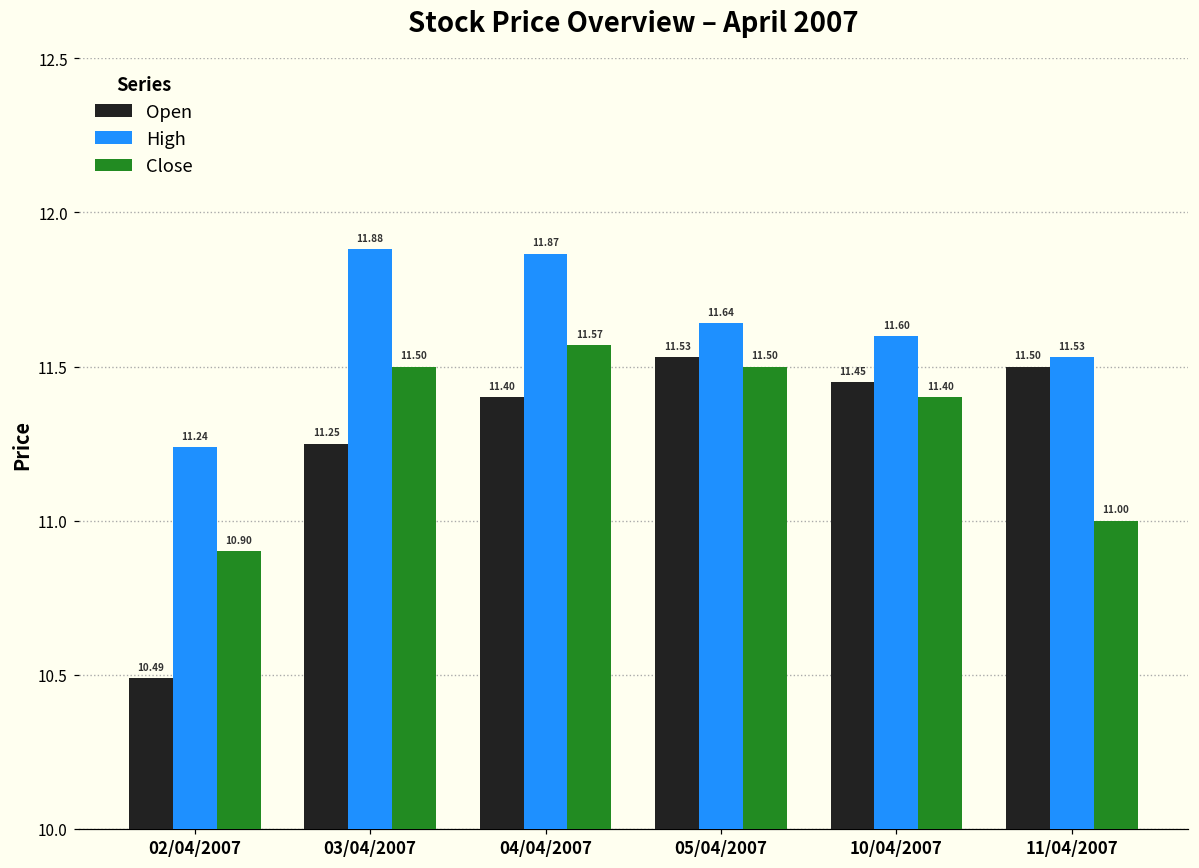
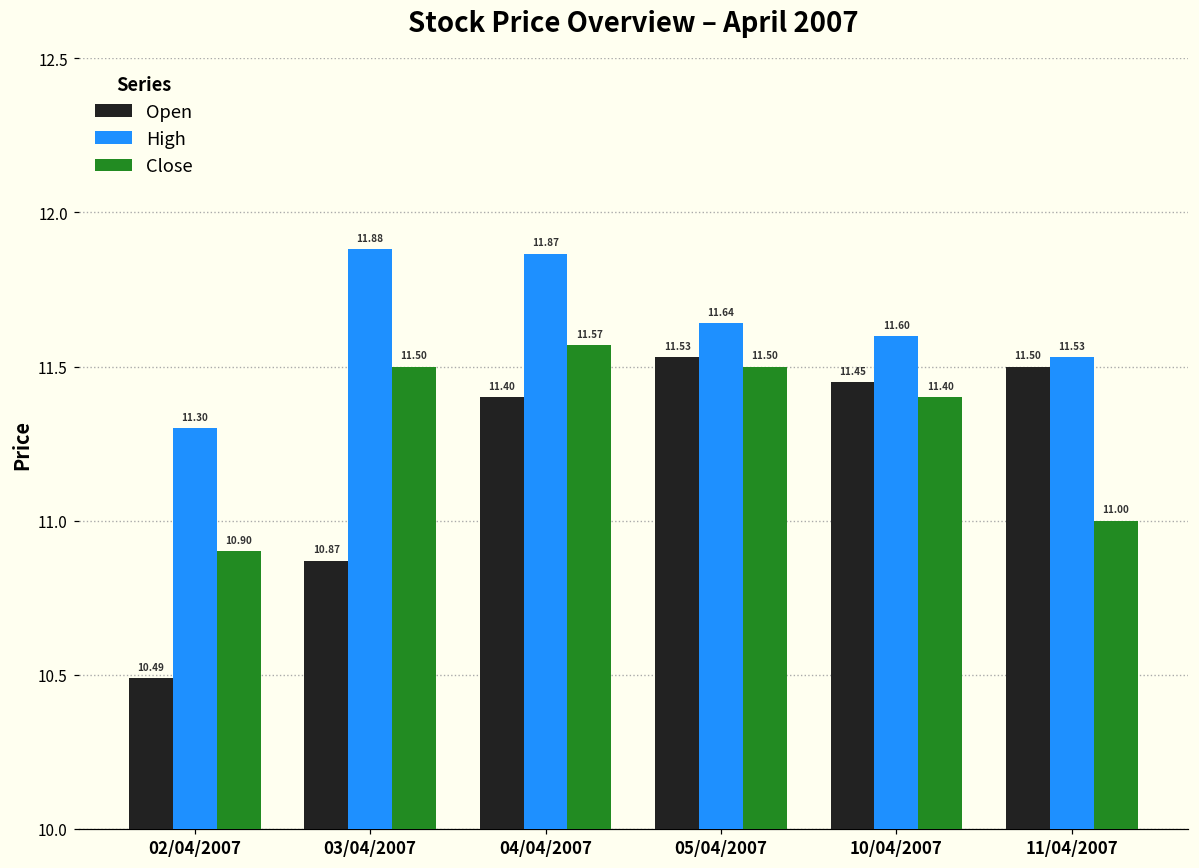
High, 02/04/2007: 11.24 -> 11.30
Open, 03/04/2007: 11.25 -> 10.87
